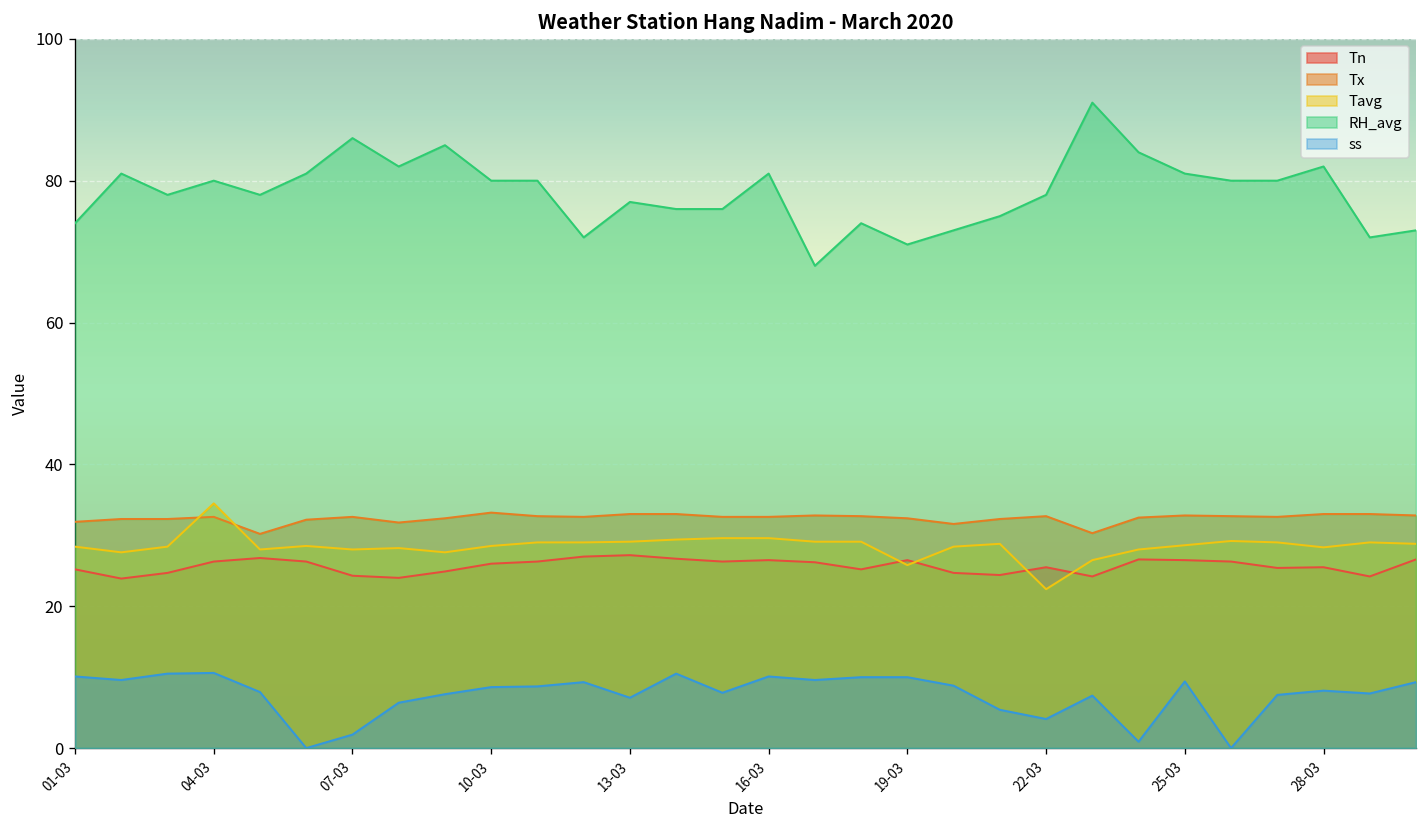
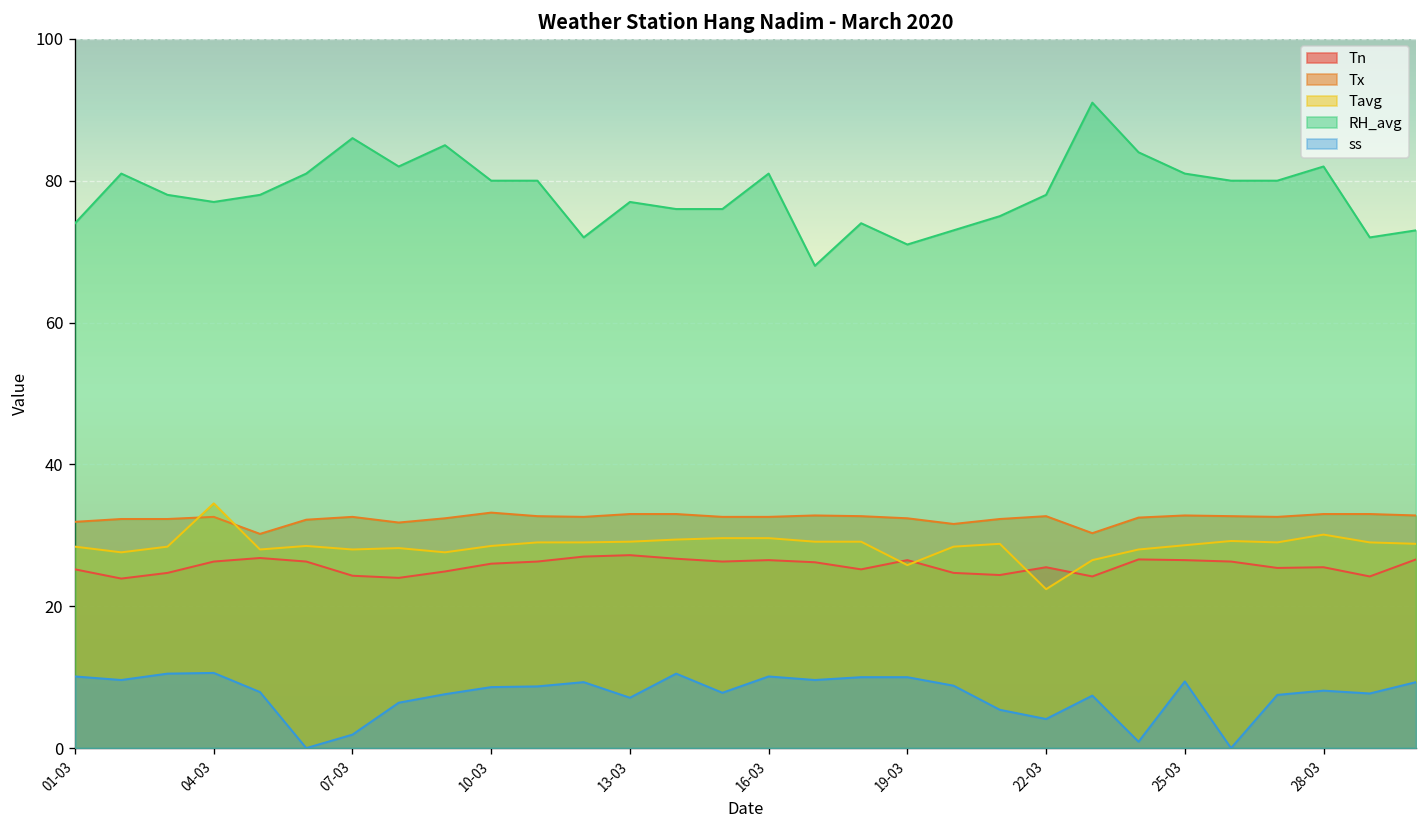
RH_avg, 04-03: 80 -> 77
Tavg, 28-03: 28 -> 30
